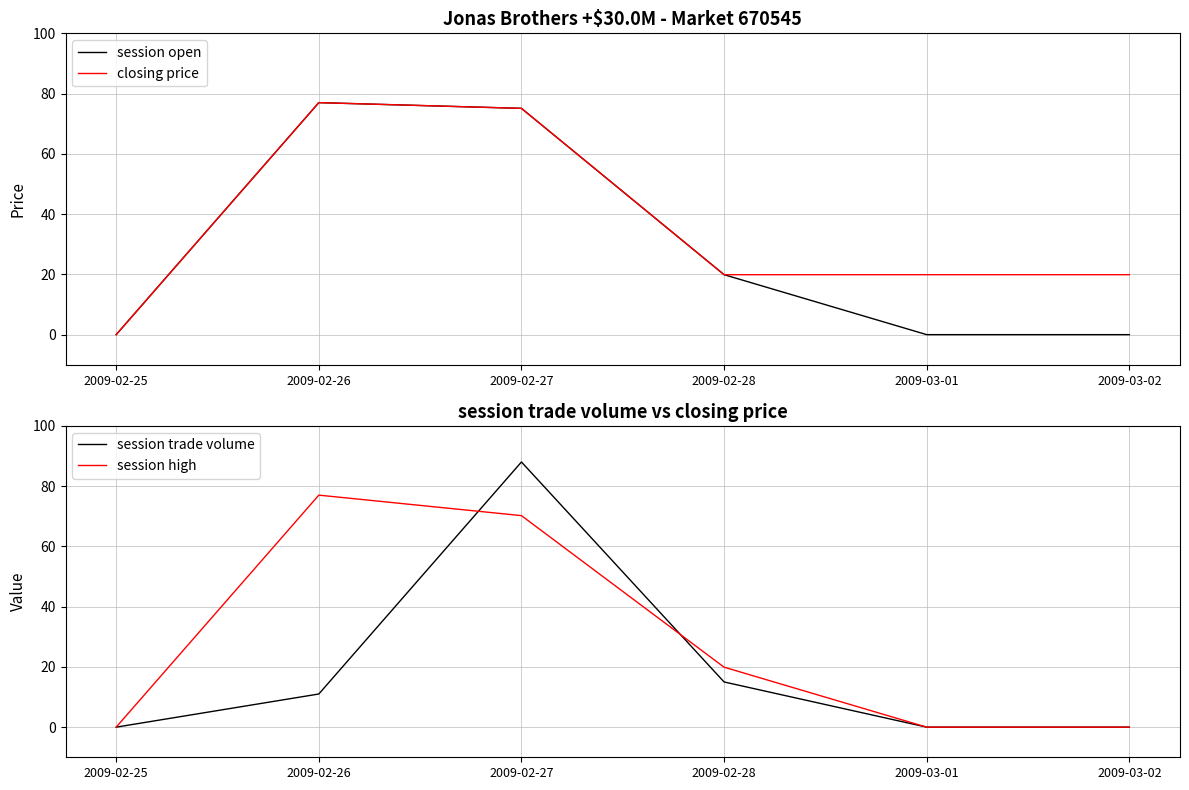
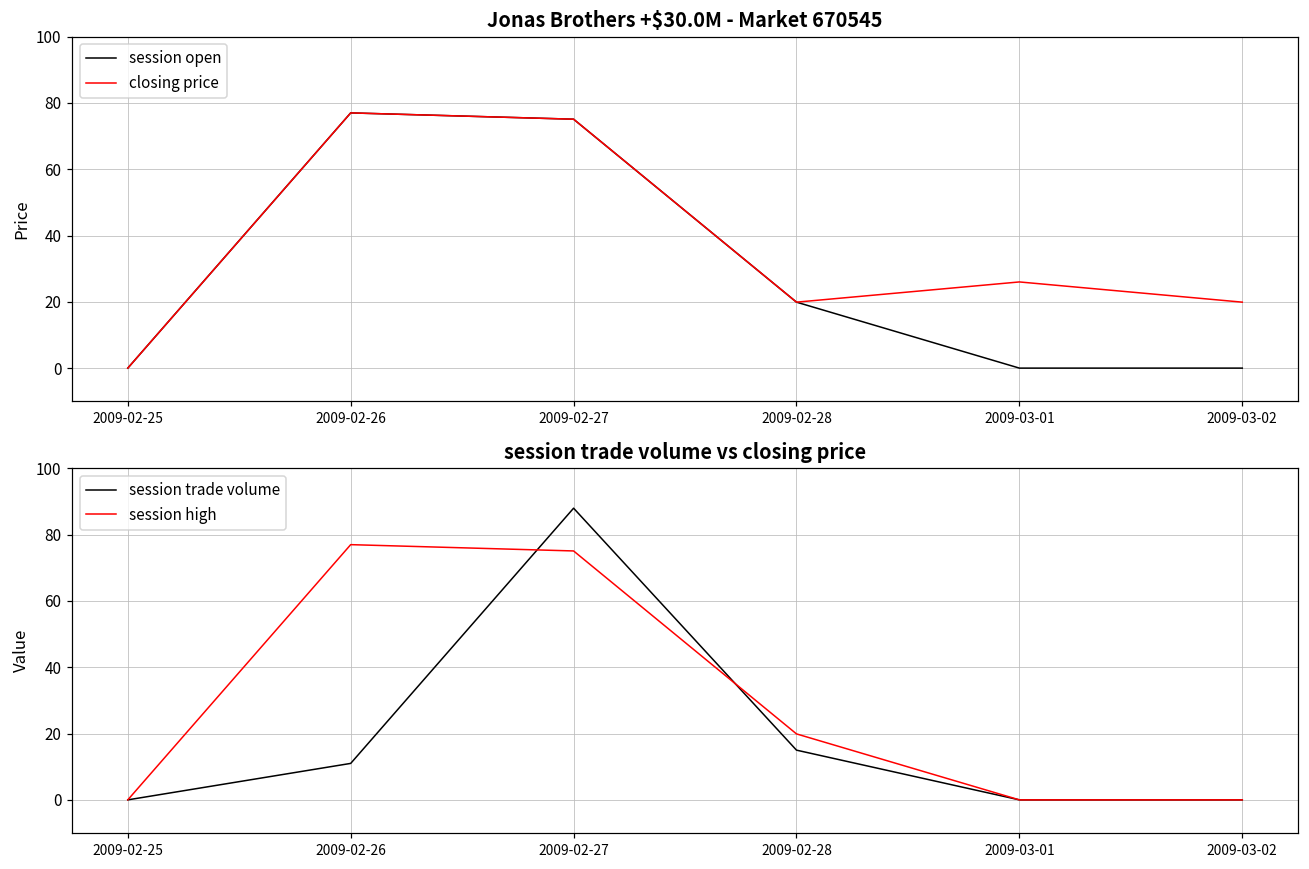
Jonas Brothers +$30.0M - Market 670545, closing price, 2009-03-01: 20 -> 26
session trade volume vs closing price, session high, 2009-02-27: 70 -> 75
